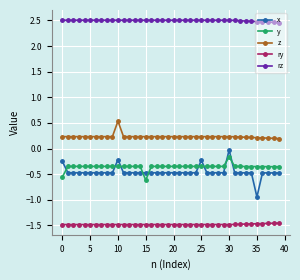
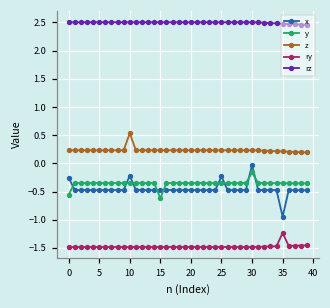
ry, 35: -1.5 -> -1.2
